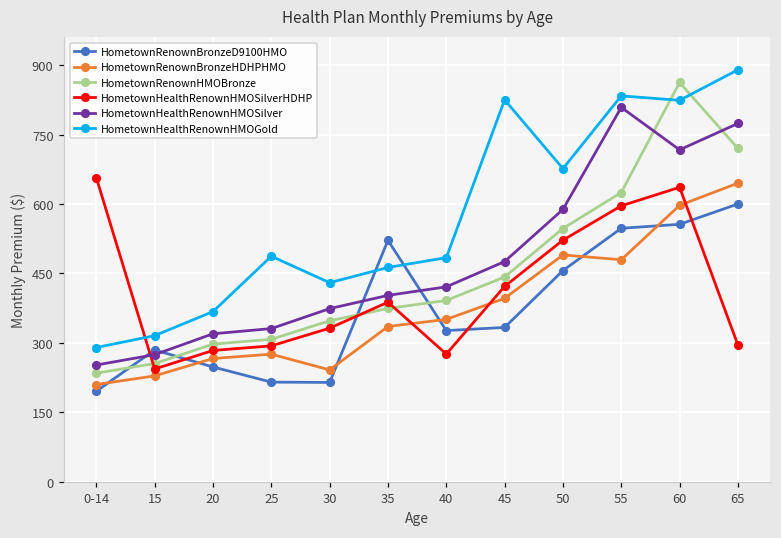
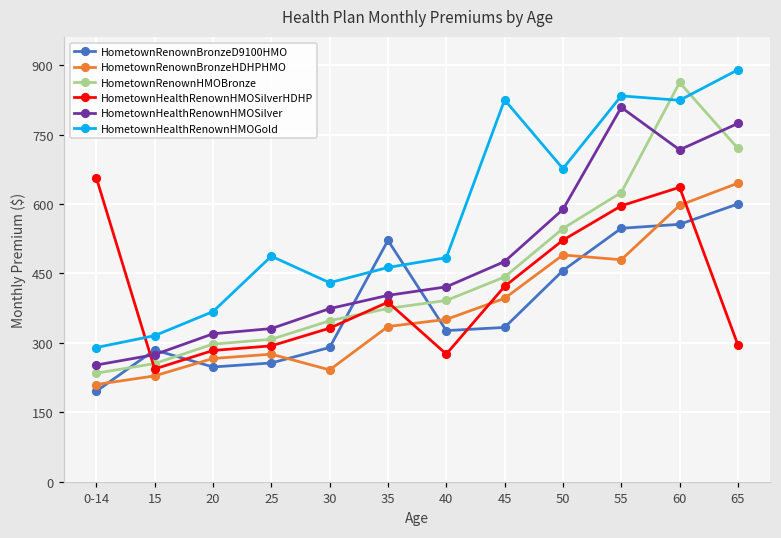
HometownRenownBronzeD9100HMO, 25: 210 -> 260
HometownRenownBronzeD9100HMO, 30: 210 -> 290
